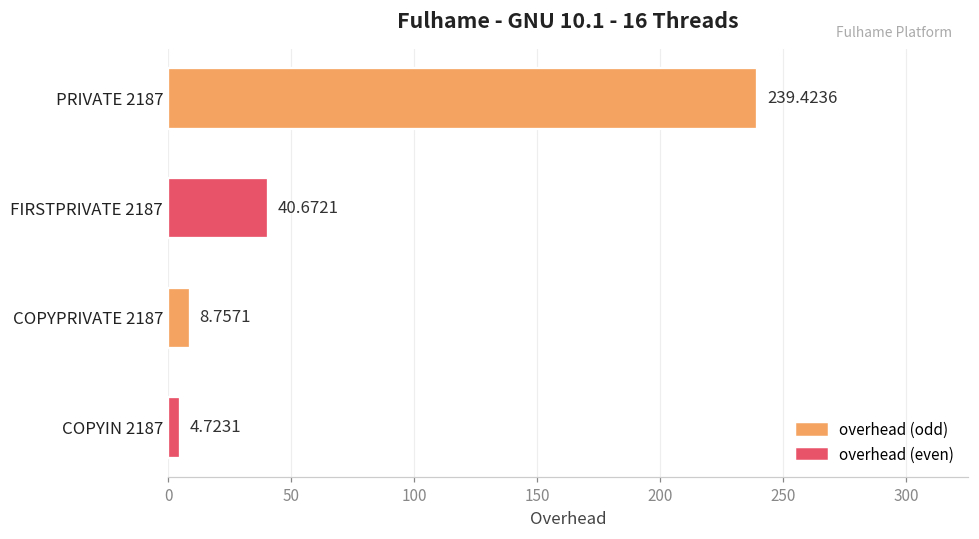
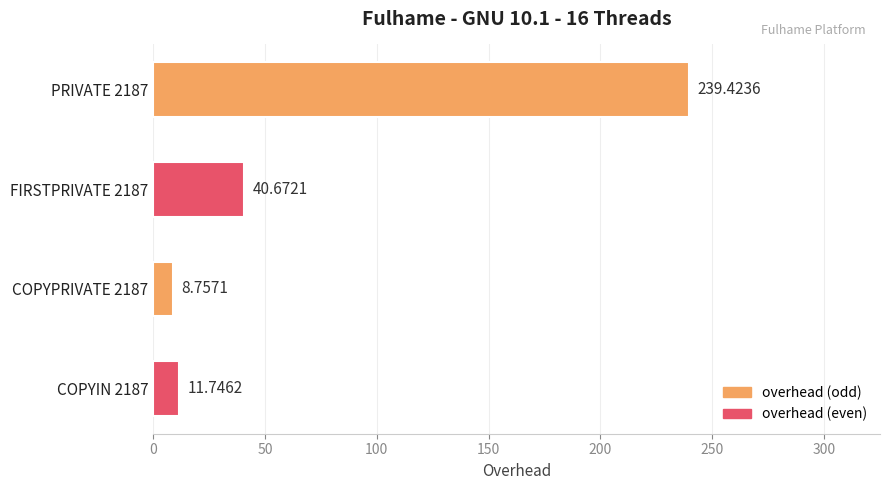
COPYIN 2187: 4.7231 -> 11.7462
